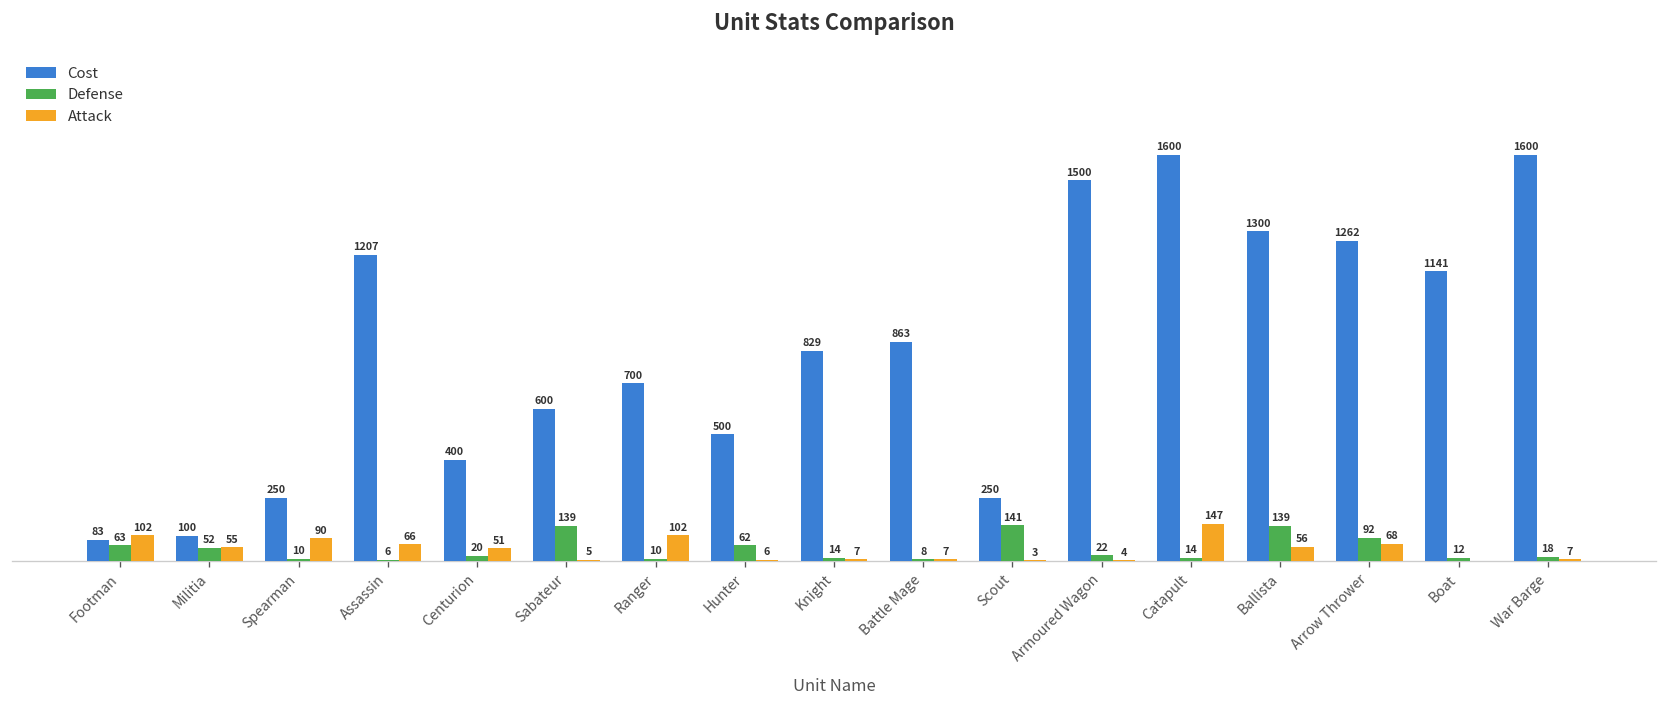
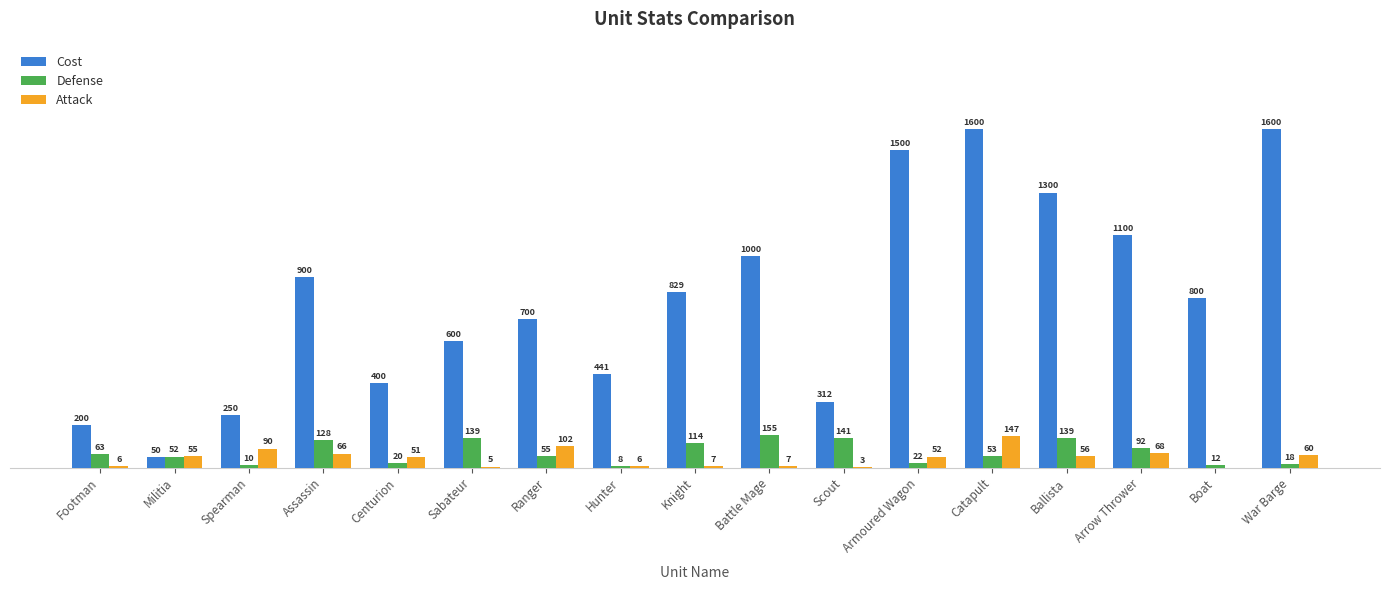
Cost, Footman: 83 -> 200
Attack, Footman: 102 -> 6
Cost, Militia: 100 -> 50
Cost, Assassin: 1207 -> 900
Defense, Assassin: 6 -> 128
Defense, Ranger: 10 -> 55
Cost, Hunter: 500 -> 441
Defense, Hunter: 62 -> 8
Defense, Knight: 14 -> 114
Cost, Battle Mage: 863 -> 1000
Defense, Battle Mage: 8 -> 155
Cost, Scout: 250 -> 312
Attack, Armoured Wagon: 4 -> 52
Defense, Catapult: 14 -> 53
Cost, Arrow Thrower: 1262 -> 1100
Cost, Boat: 1141 -> 800
Attack, War Barge: 7 -> 60
